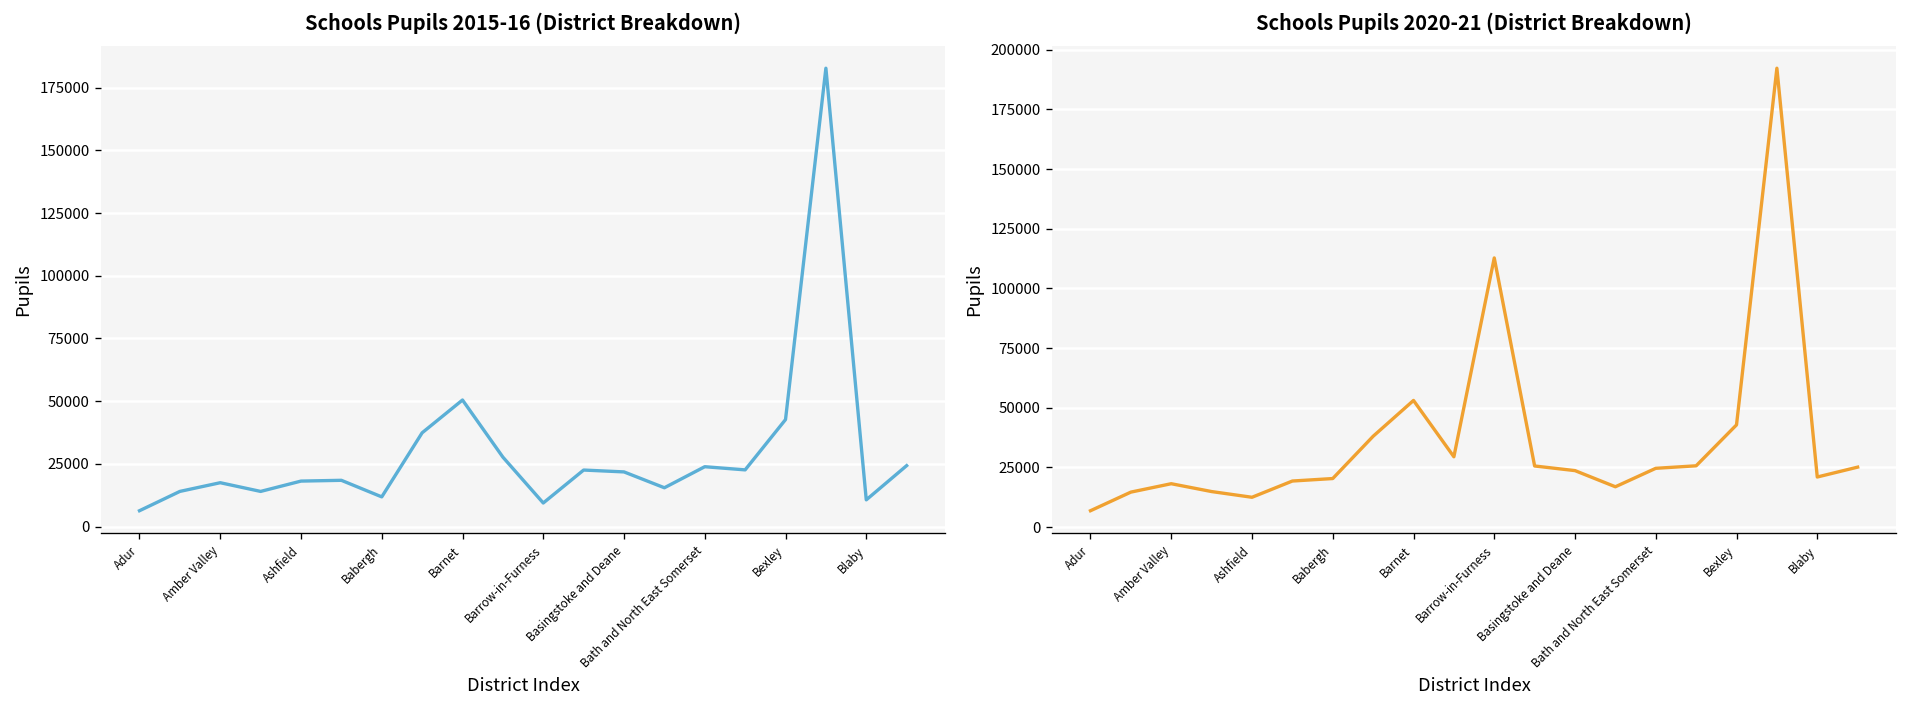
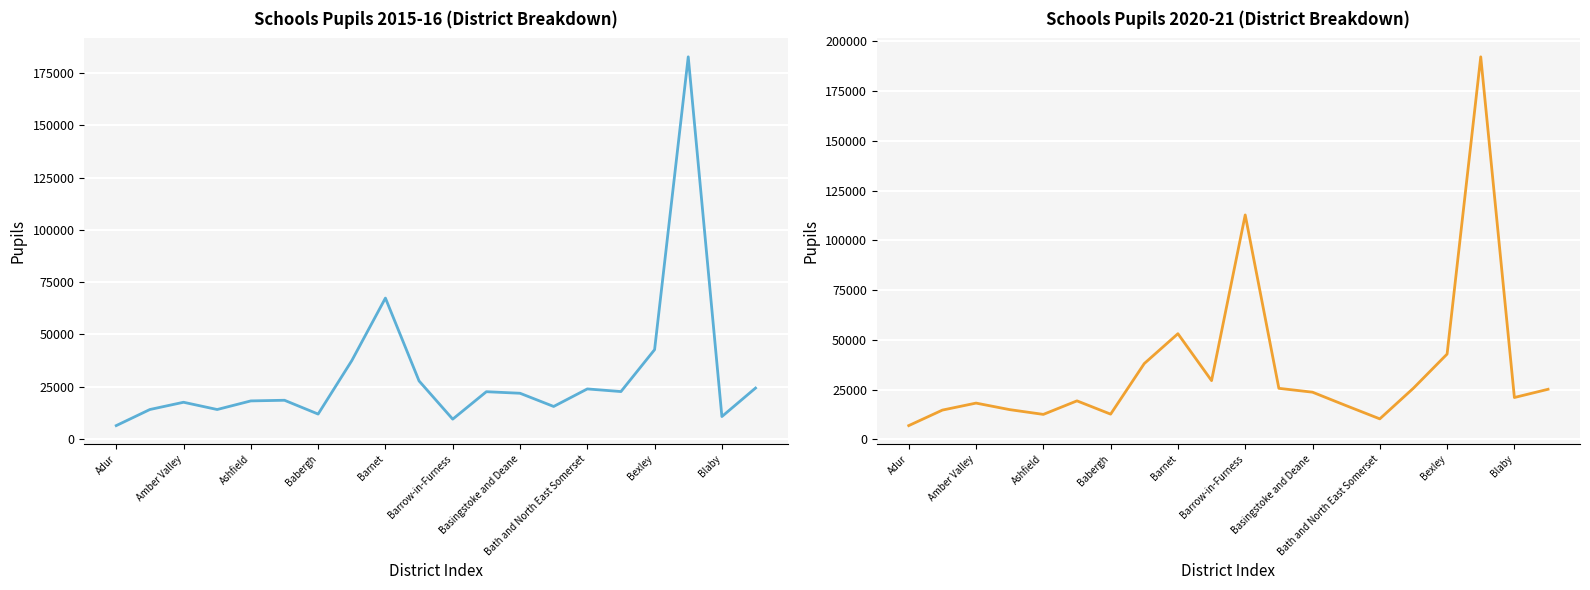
Schools Pupils 2015-16 (District Breakdown), Barnet: 50000 -> 67000
Schools Pupils 2020-21 (District Breakdown), Babergh: 20000 -> 13000
Schools Pupils 2020-21 (District Breakdown), Bath and North East Somerset: 25000 -> 10000
